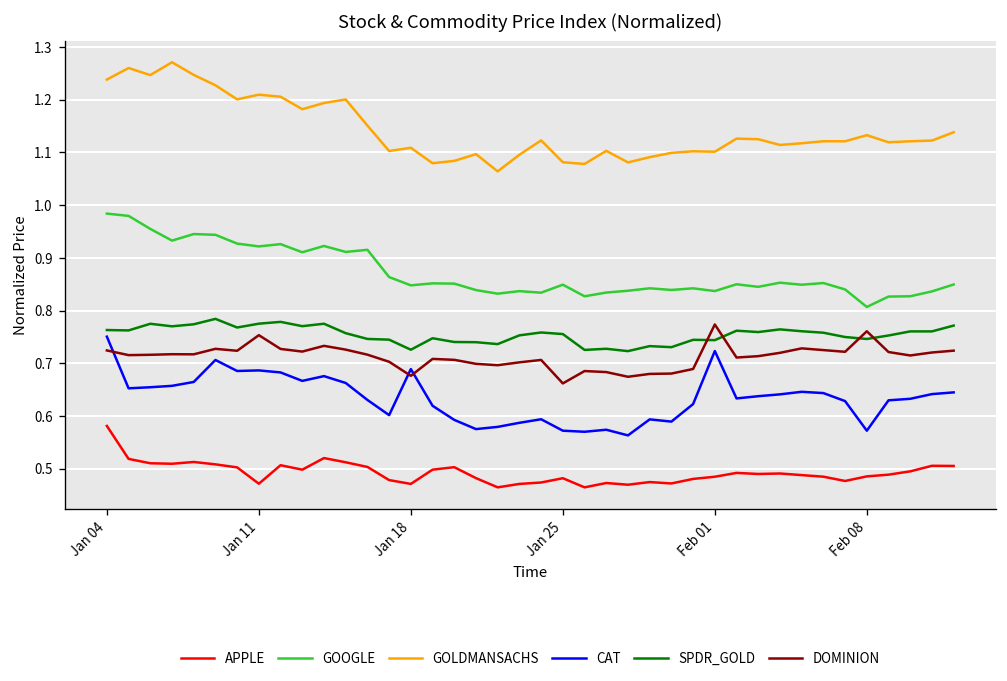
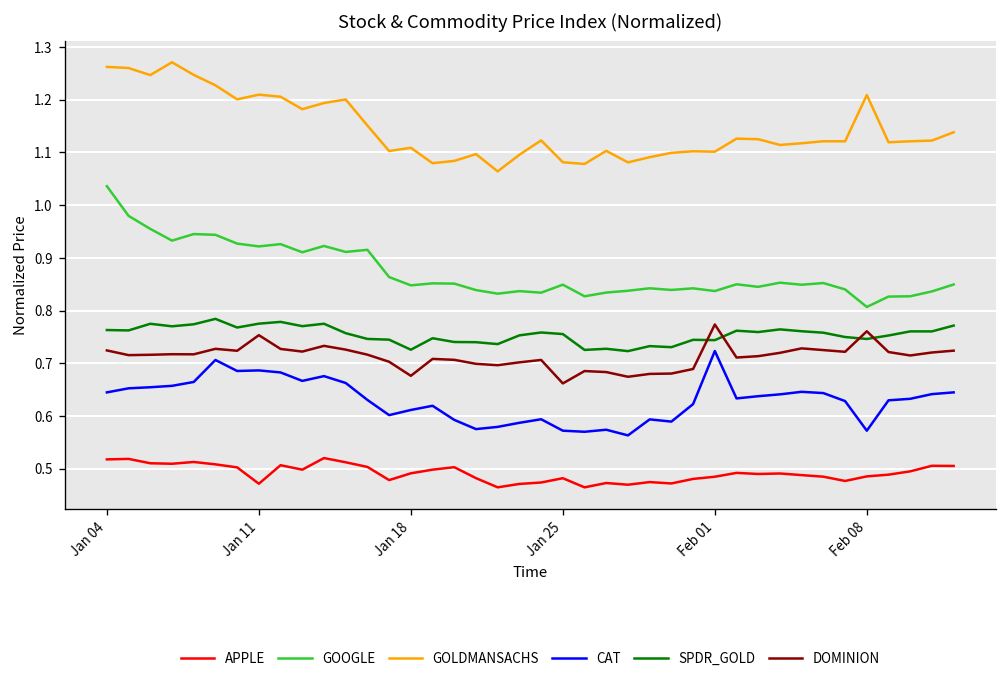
APPLE, Jan 04: 0.58 -> 0.52
GOOGLE, Jan 04: 0.98 -> 1.04
GOLDMANSACHS, Jan 04: 1.24 -> 1.26
CAT, Jan 04: 0.75 -> 0.64
APPLE, Jan 18: 0.47 -> 0.49
CAT, Jan 18: 0.69 -> 0.61
GOLDMANSACHS, Feb 08: 1.13 -> 1.21
